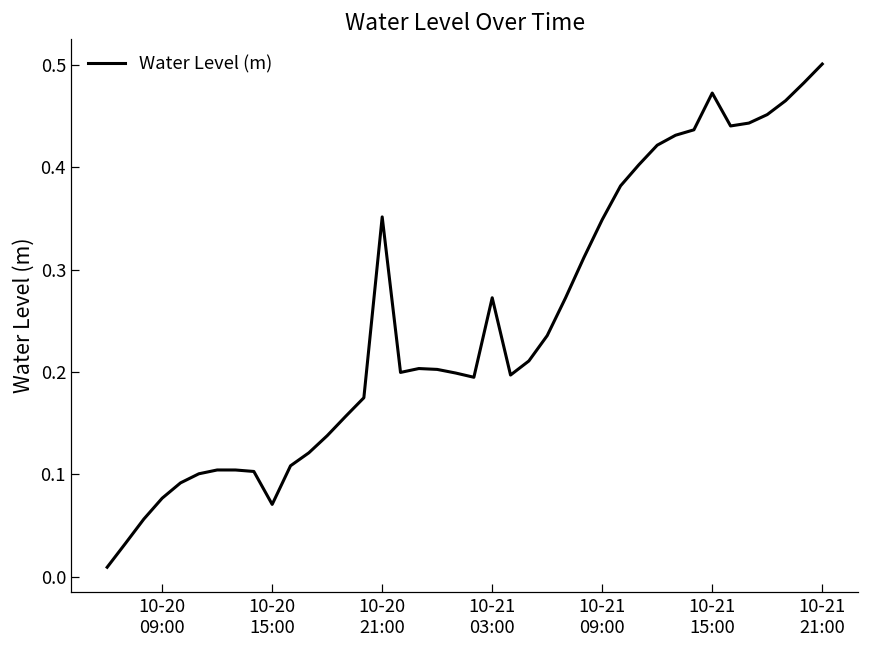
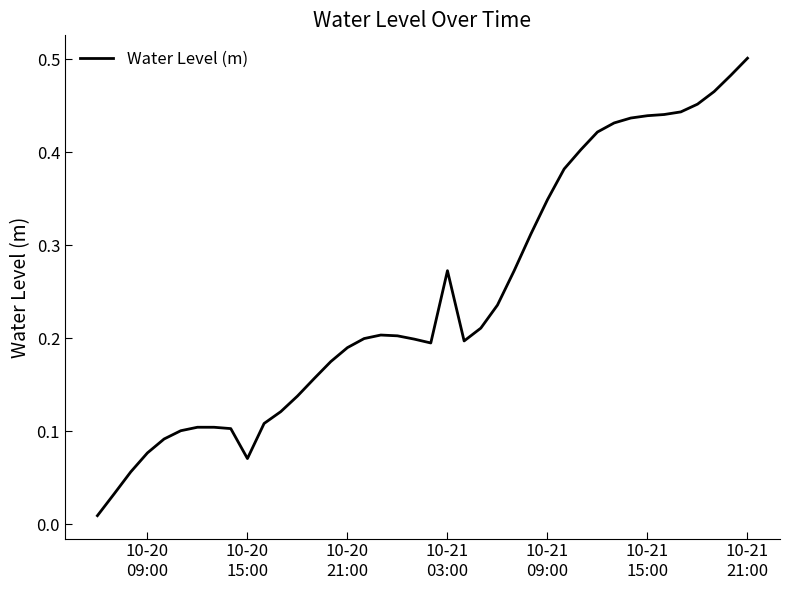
10-20 21:00: 0.35 -> 0.19
10-21 15:00: 0.47 -> 0.44
